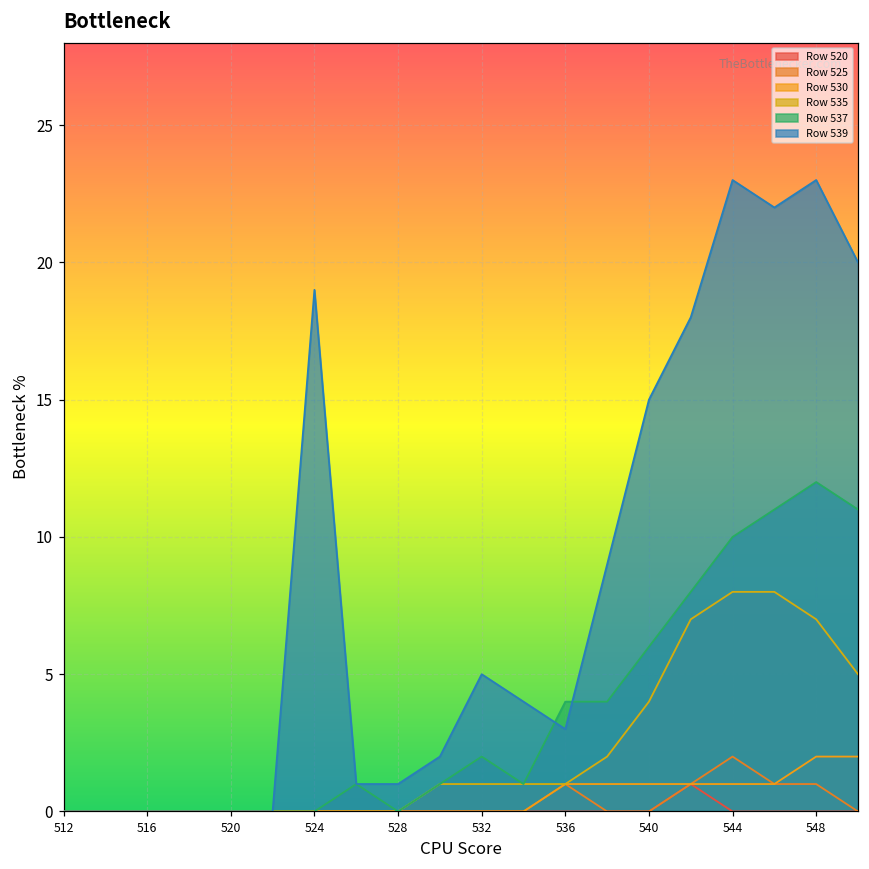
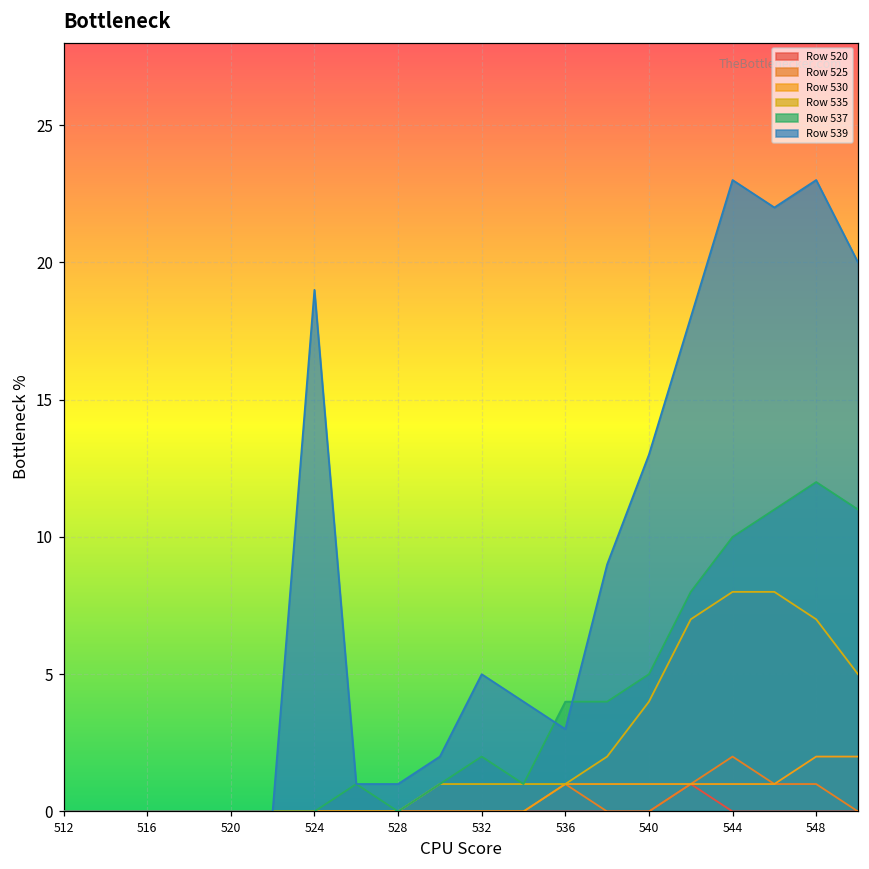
Row 537, 540: 6 -> 5
Row 539, 540: 15 -> 13
